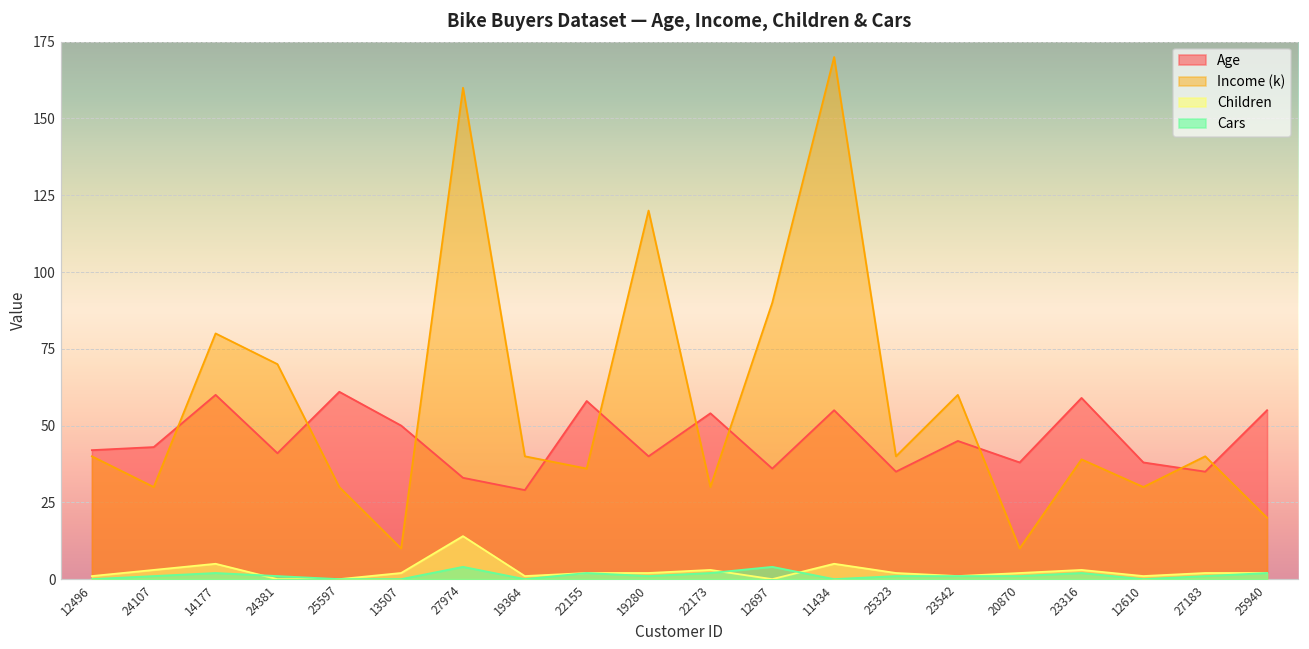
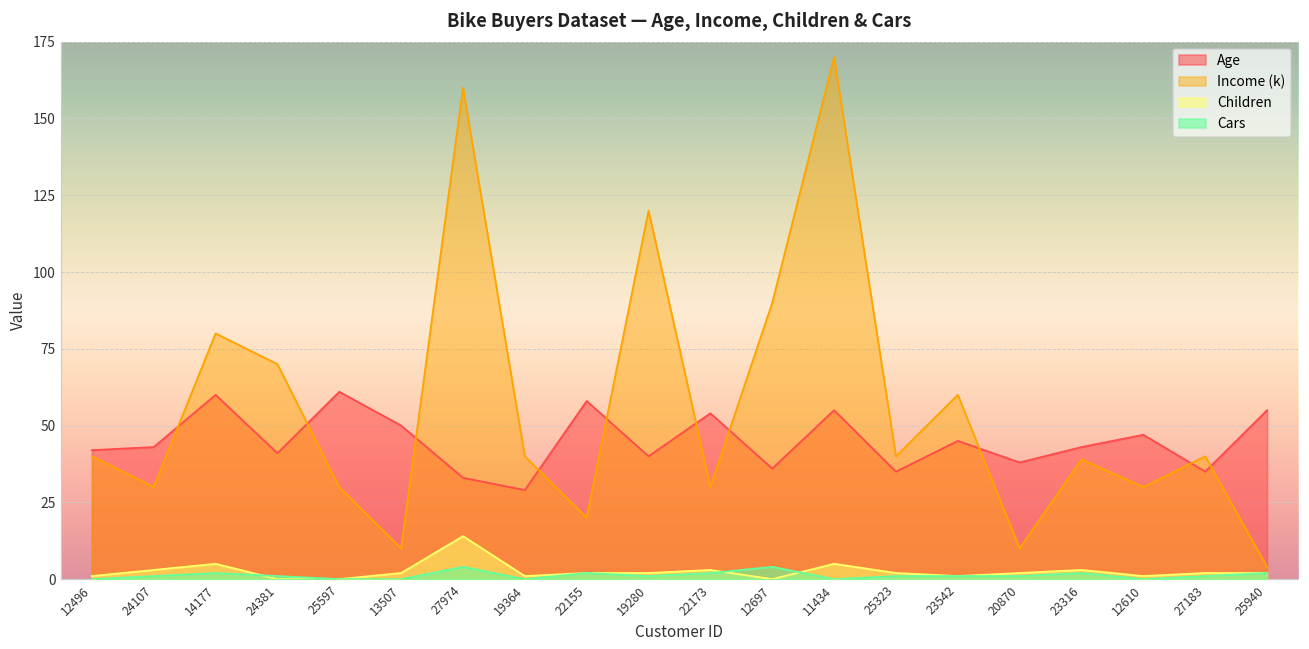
Income (k), 22155: 36 -> 20
Age, 23316: 59 -> 43
Age, 12610: 38 -> 47
Income (k), 25940: 20 -> 4
